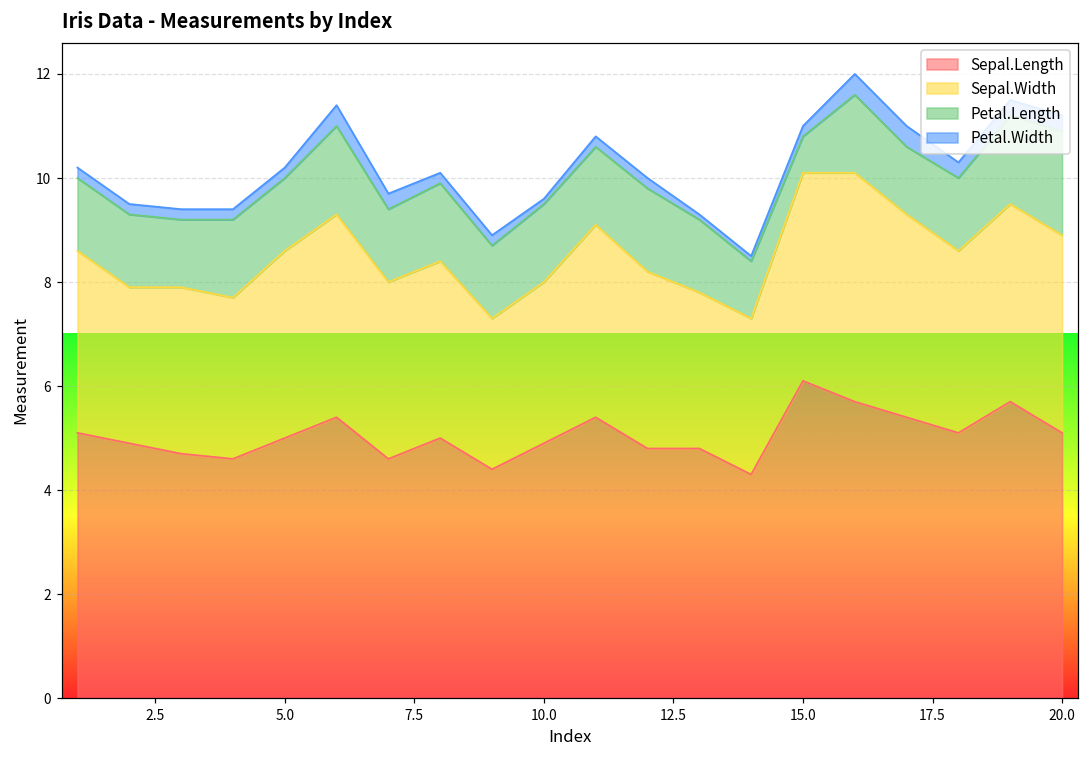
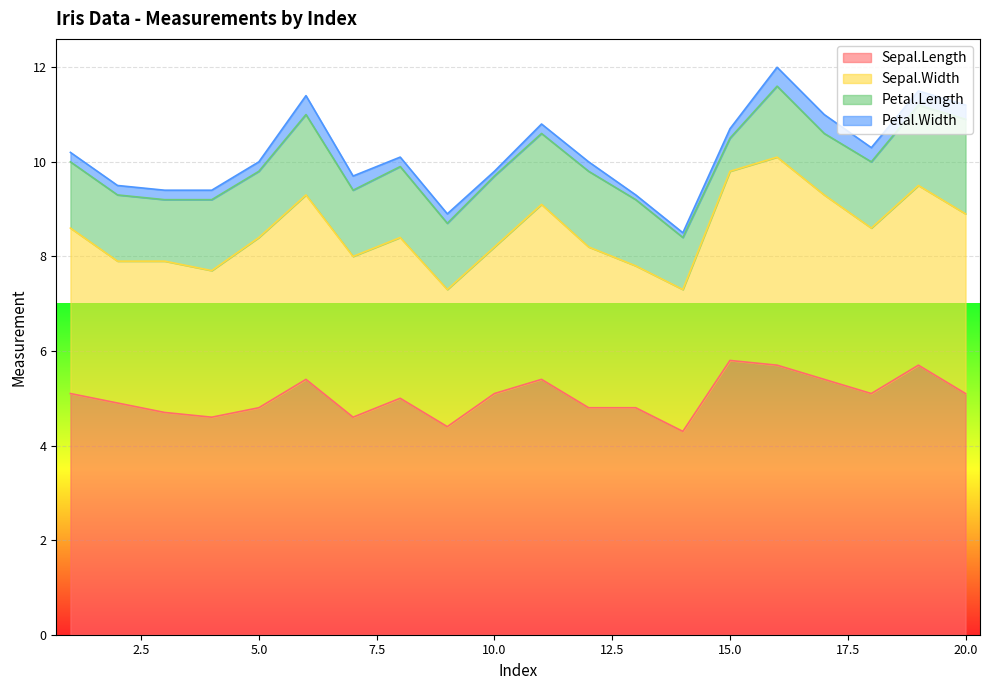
Sepal.Length, 5.0: 5.0 -> 4.8
Sepal.Length, 10.0: 4.9 -> 5.1
Sepal.Length, 15.0: 6.1 -> 5.8
